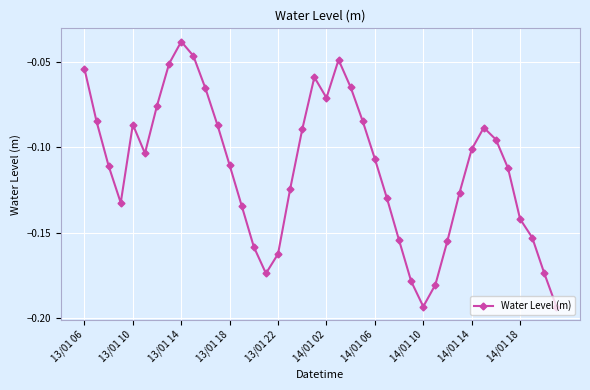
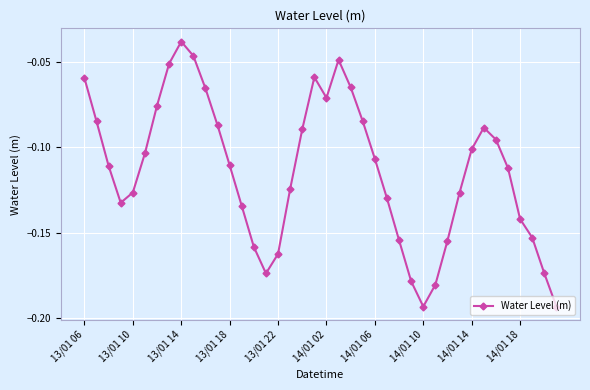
13/01 06: -0.054 -> -0.059
13/01 10: -0.087 -> -0.126
